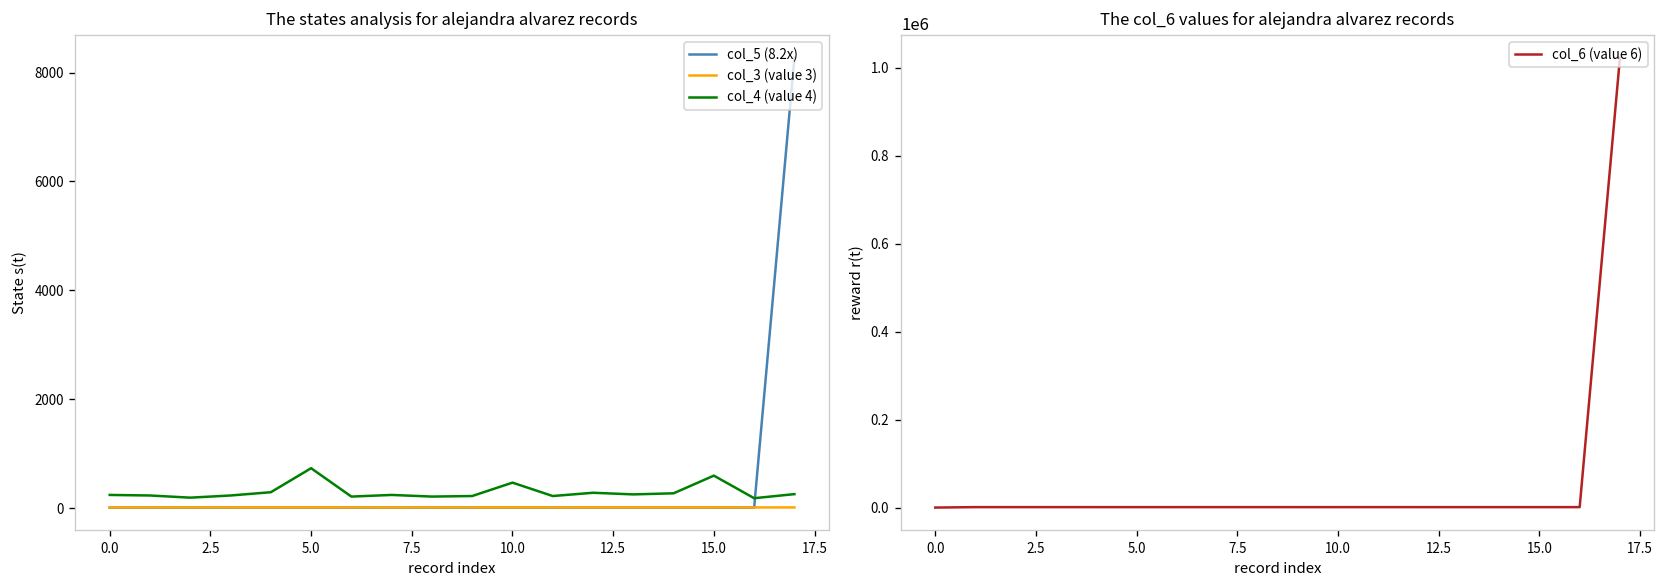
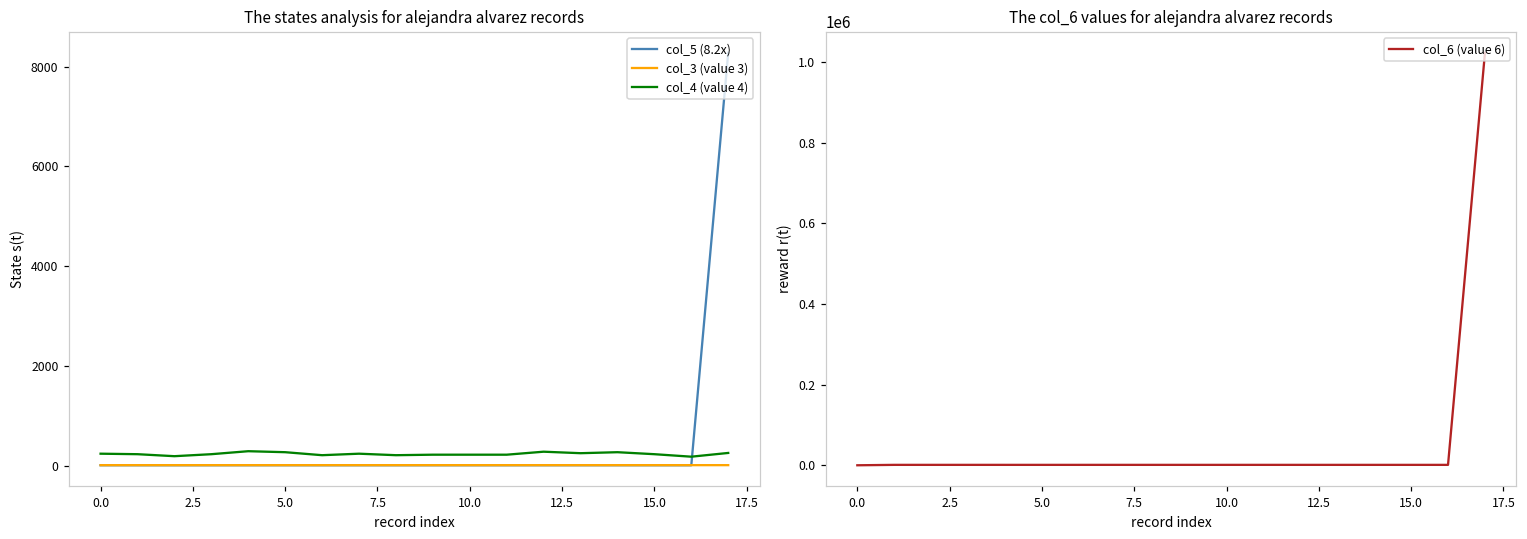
The states analysis for alejandra alvarez records, col_4 (value 4), 5.0: 700 -> 300
The states analysis for alejandra alvarez records, col_4 (value 4), 10.0: 500 -> 200
The states analysis for alejandra alvarez records, col_4 (value 4), 15.0: 600 -> 200
